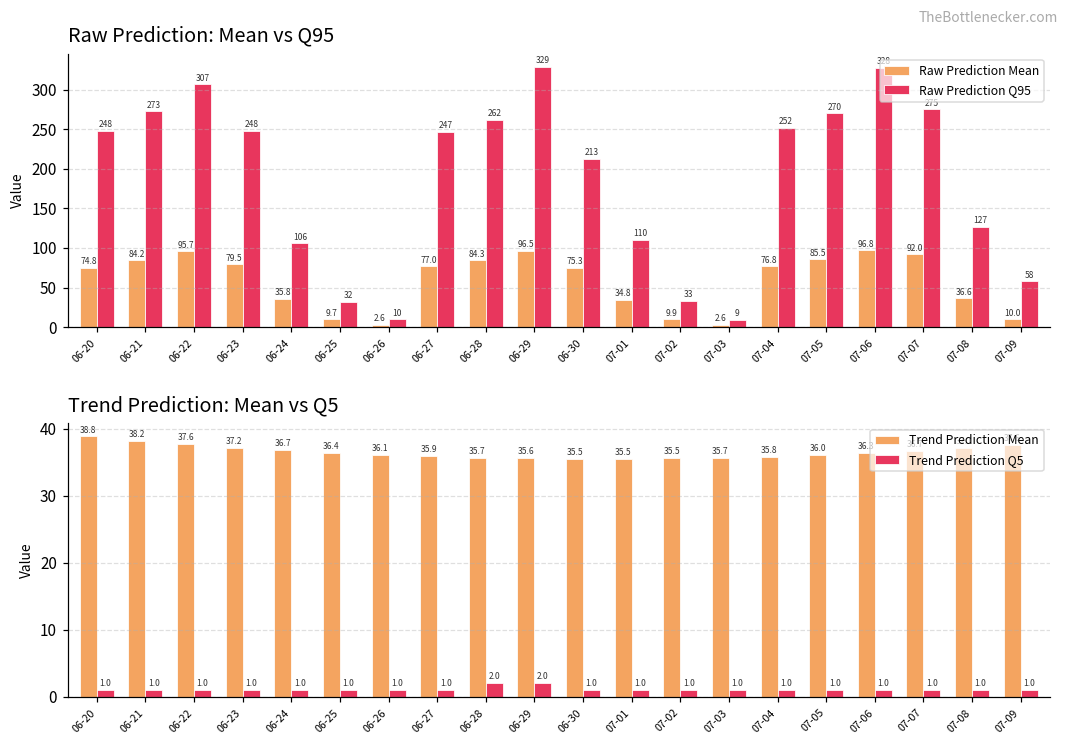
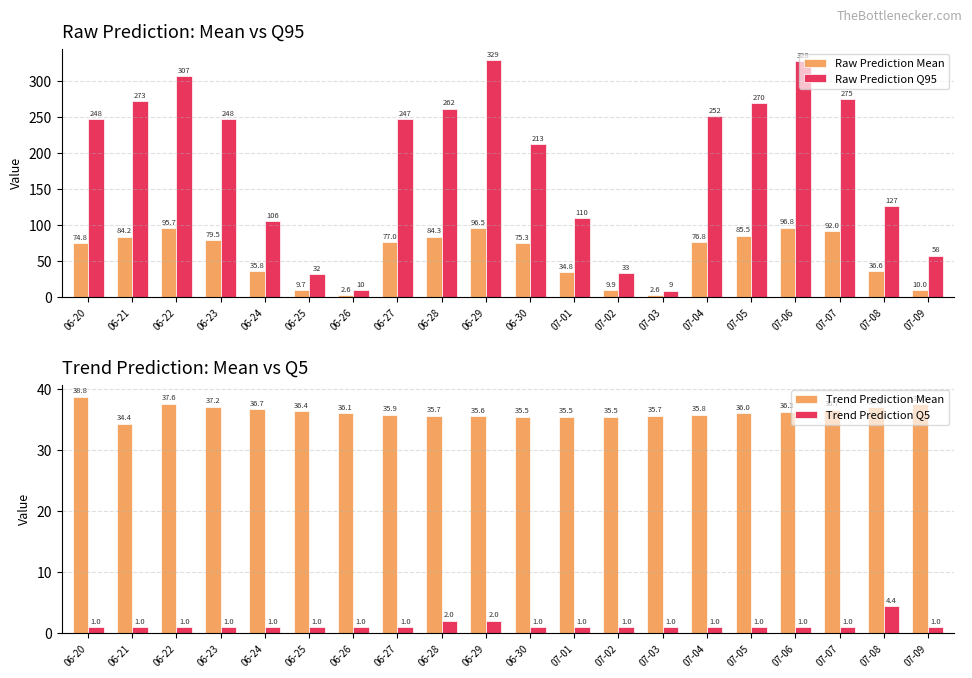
Trend Prediction: Mean vs Q5, Trend Prediction Mean, 06-21: 38.2 -> 34.4
Trend Prediction: Mean vs Q5, Trend Prediction Q5, 07-08: 1.0 -> 4.4
